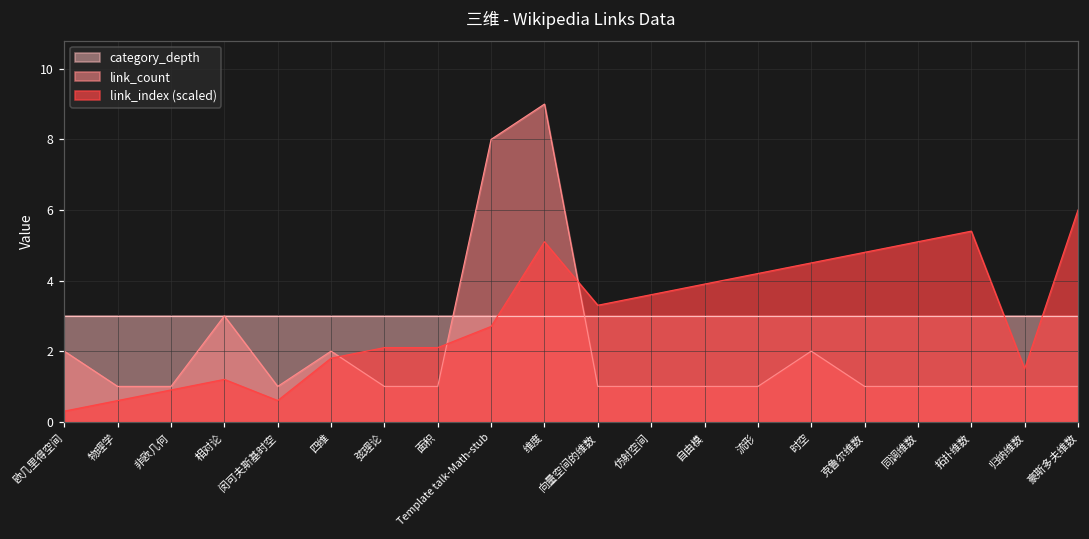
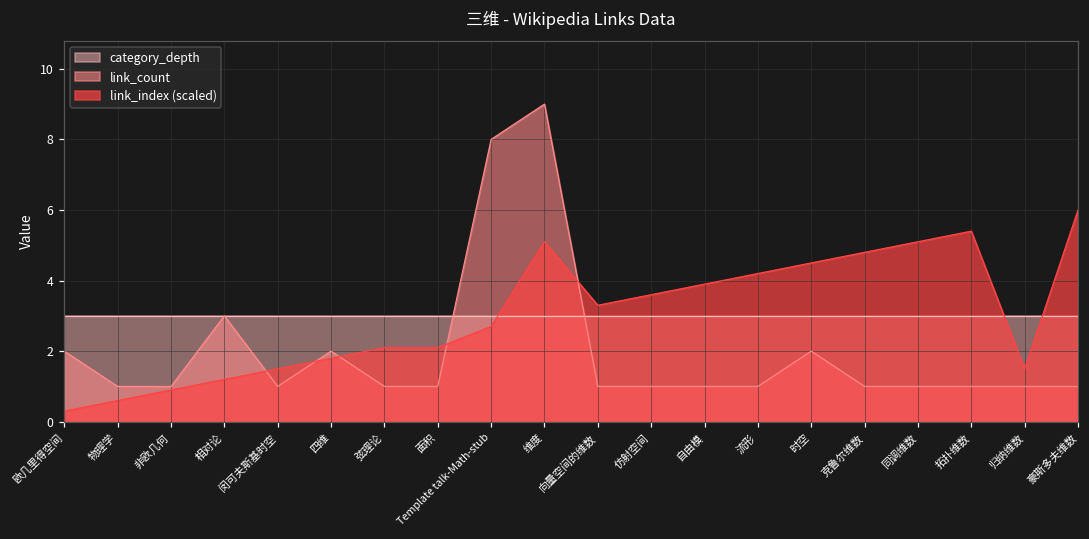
link_index (scaled), 闵可夫斯基时空: 0.6 -> 1.5
